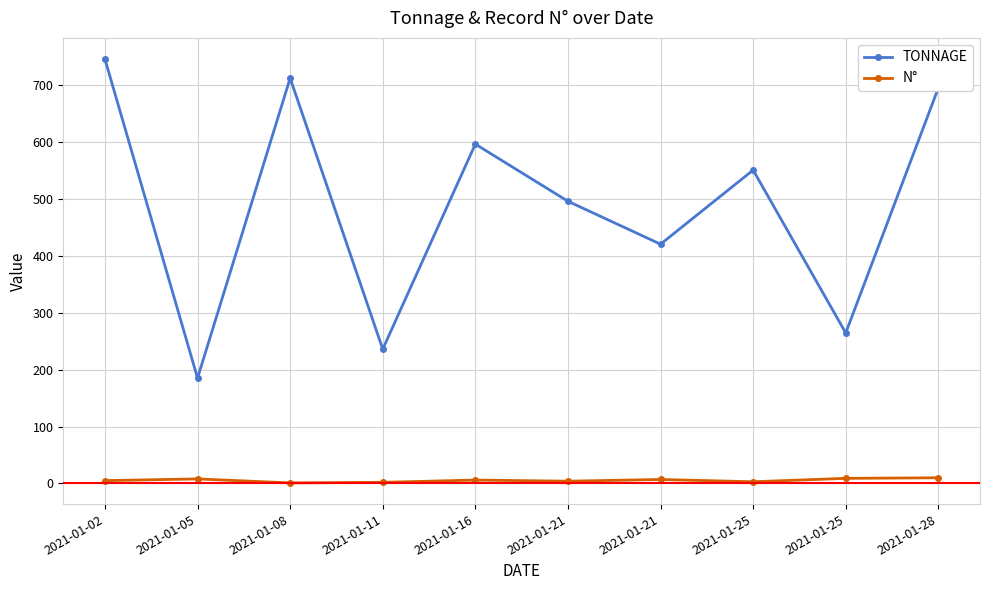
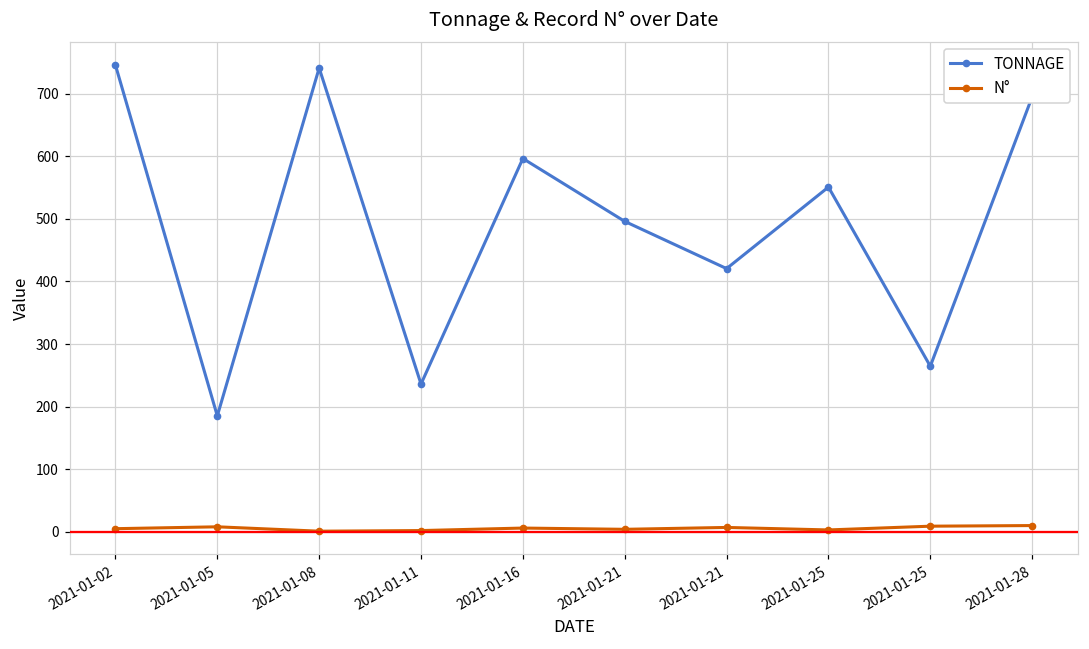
TONNAGE, 2021-01-08: 710 -> 740
